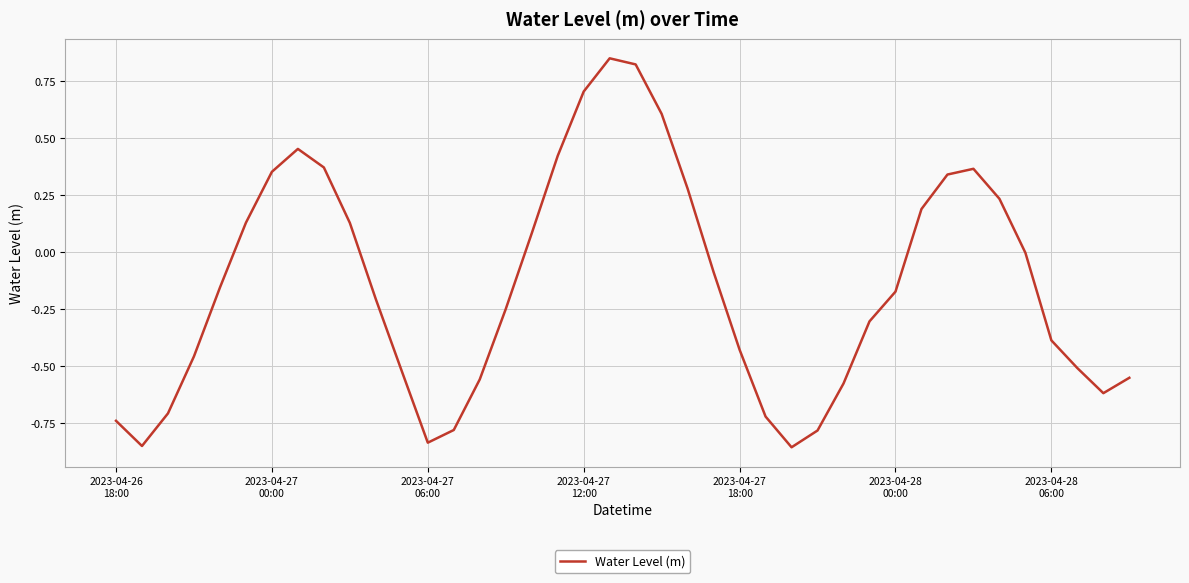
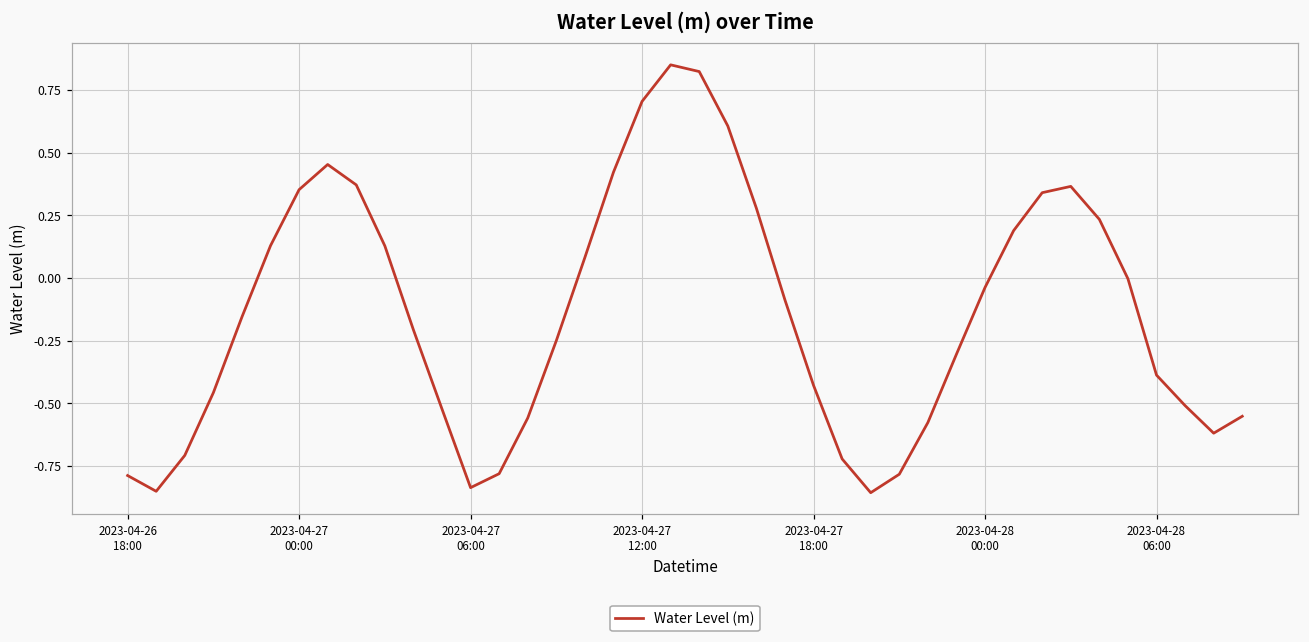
2023-04-26 18:00: -0.74 -> -0.79
2023-04-28 00:00: -0.17 -> -0.04
